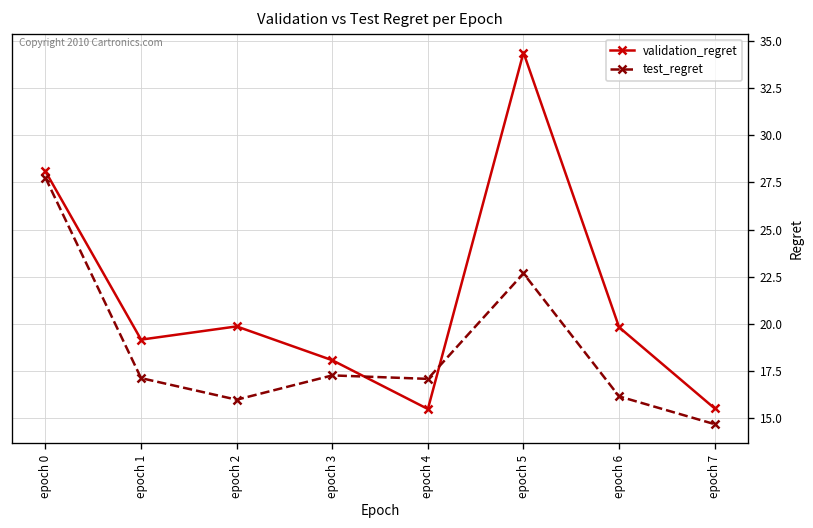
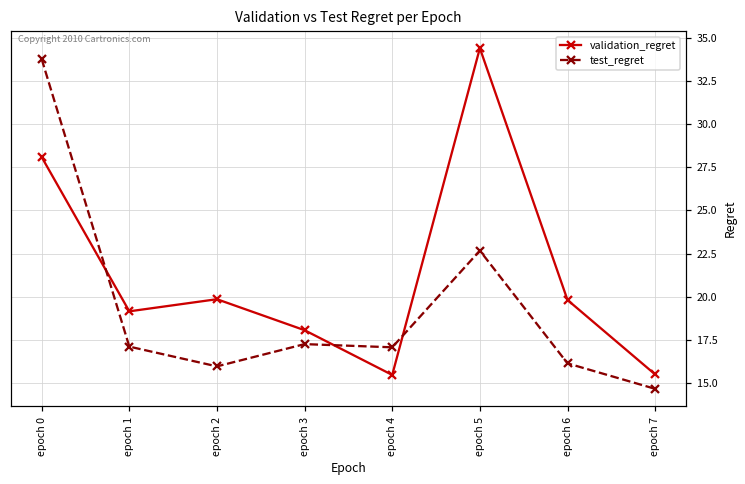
test_regret, epoch 0: 27.7 -> 33.8
